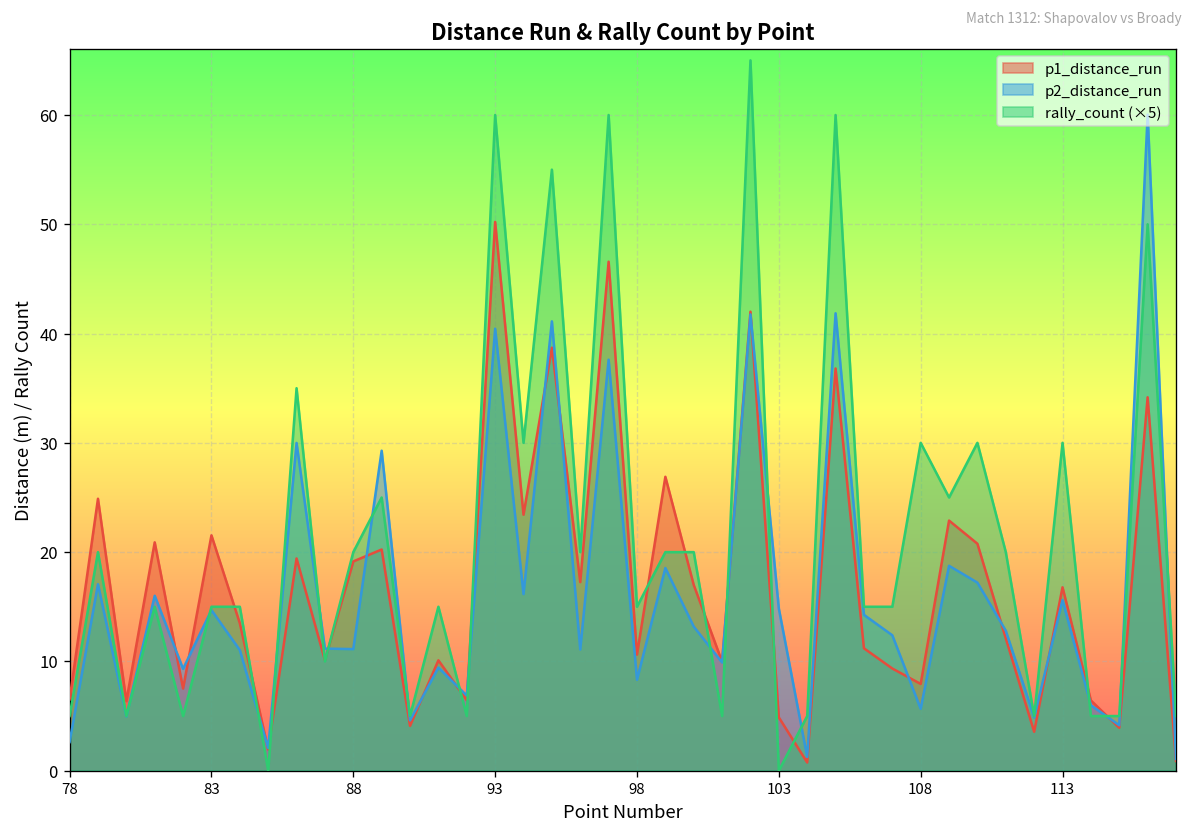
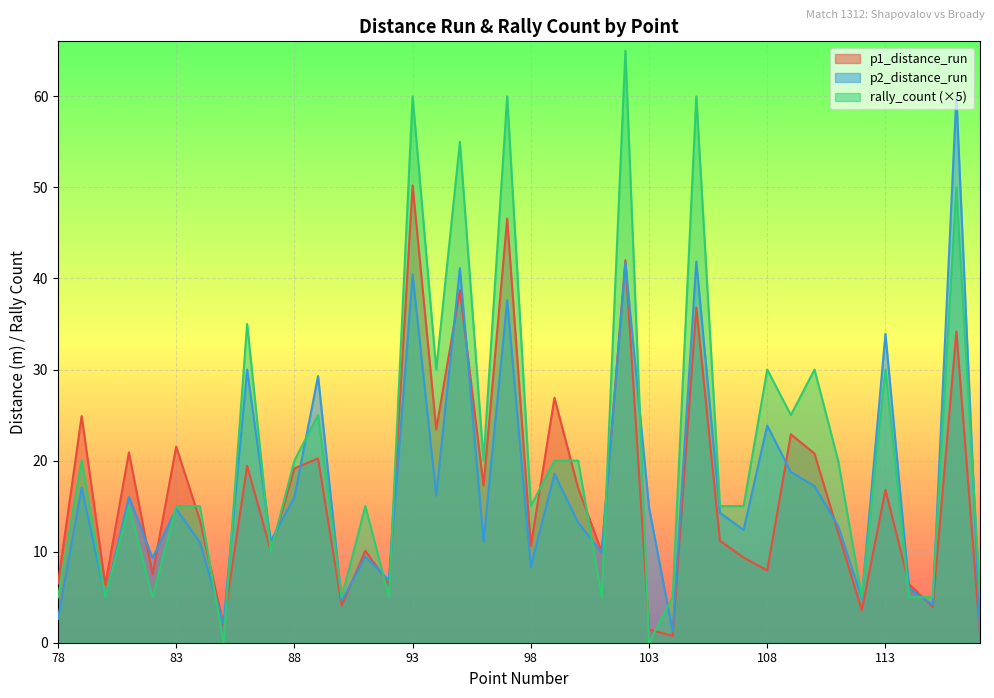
p2_distance_run, 88: 11 -> 16
p1_distance_run, 103: 5 -> 1
p2_distance_run, 108: 6 -> 24
p2_distance_run, 113: 16 -> 34
